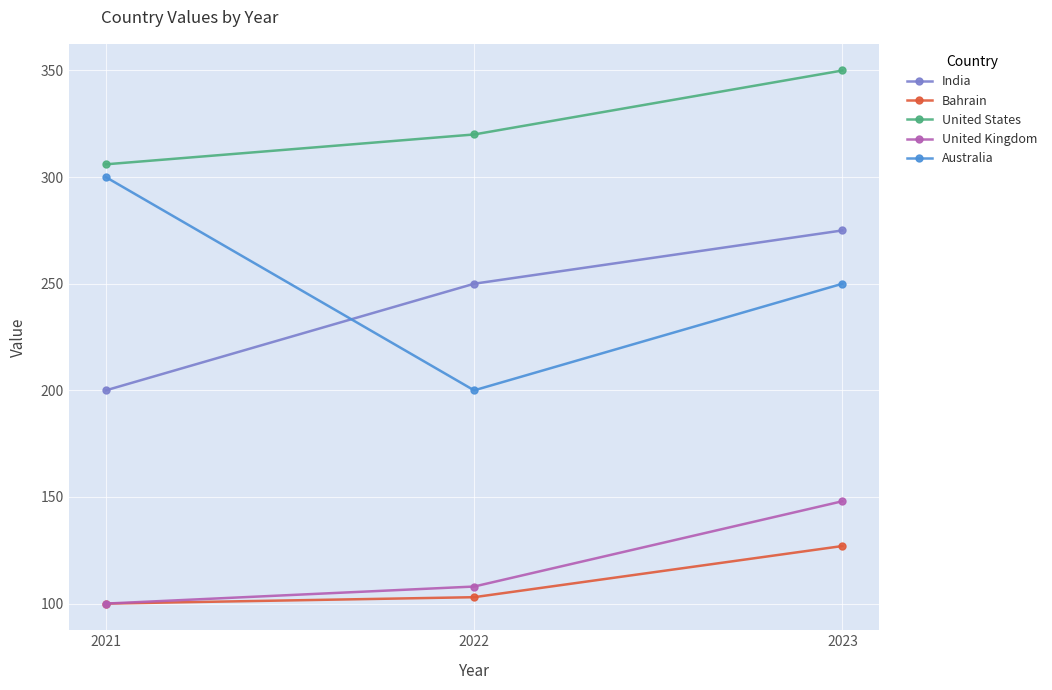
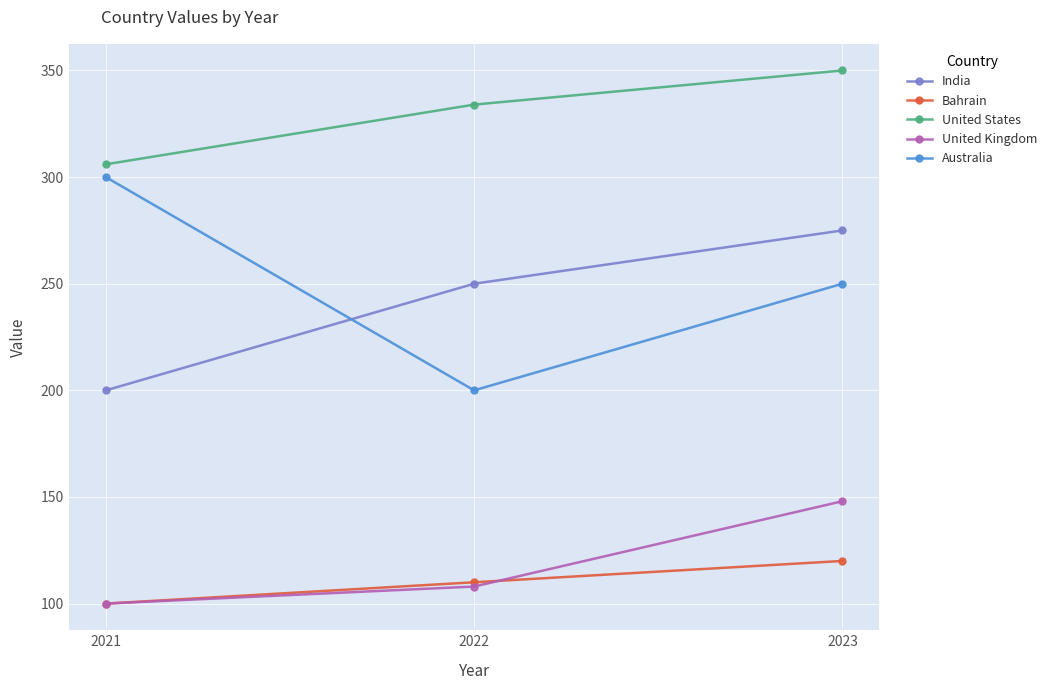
Bahrain, 2022: 103 -> 110
United States, 2022: 320 -> 334
Bahrain, 2023: 127 -> 120
